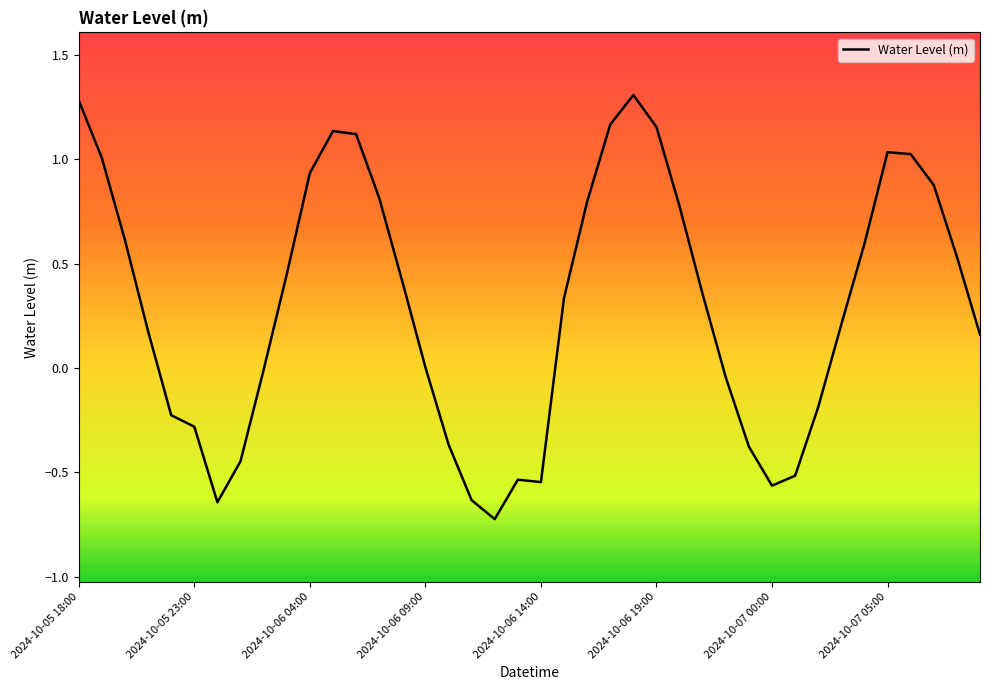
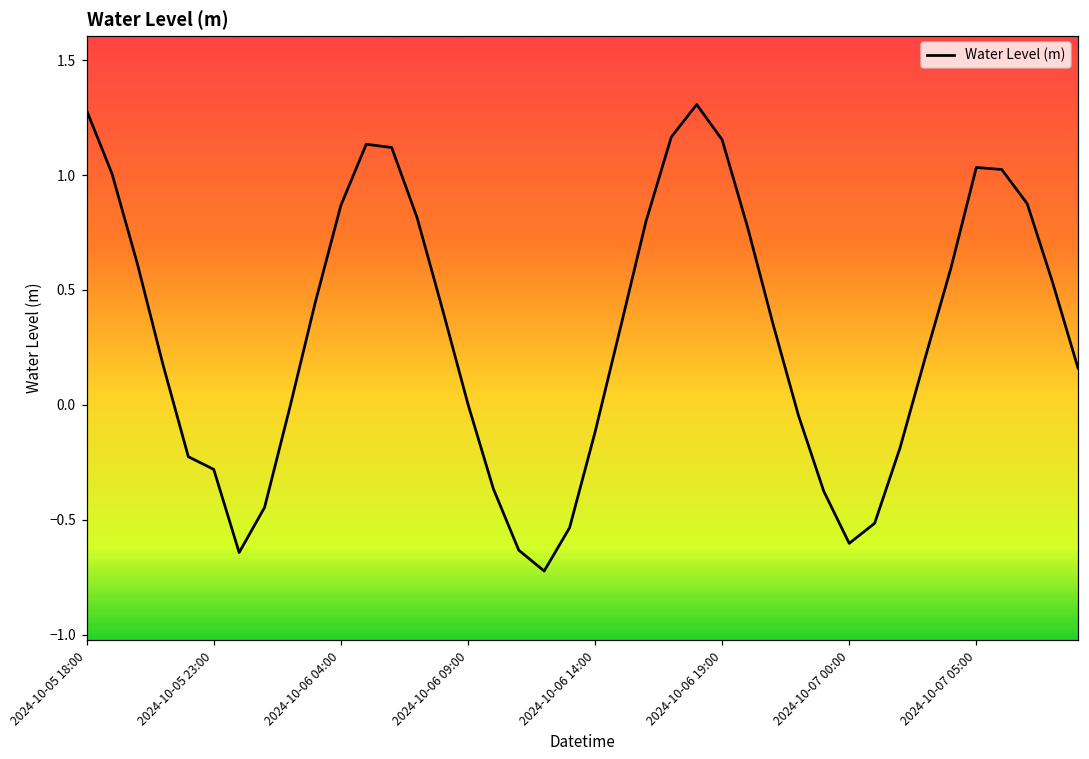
2024-10-06 04:00: 0.93 -> 0.87
2024-10-06 14:00: -0.55 -> -0.12
2024-10-07 00:00: -0.56 -> -0.60
